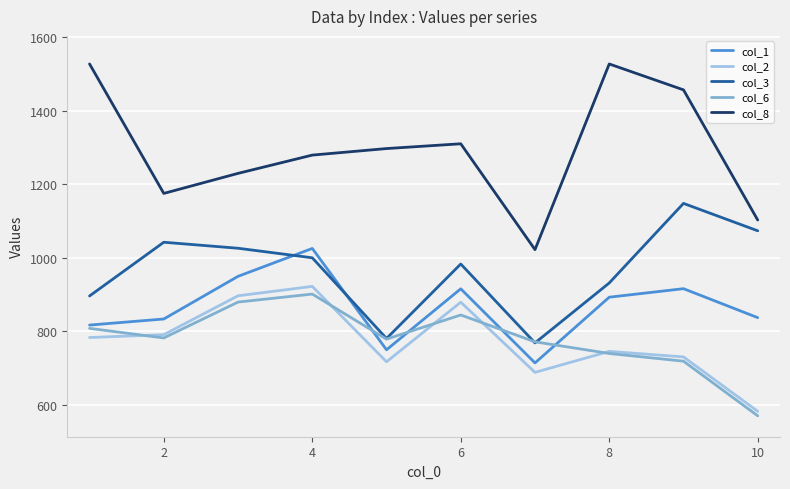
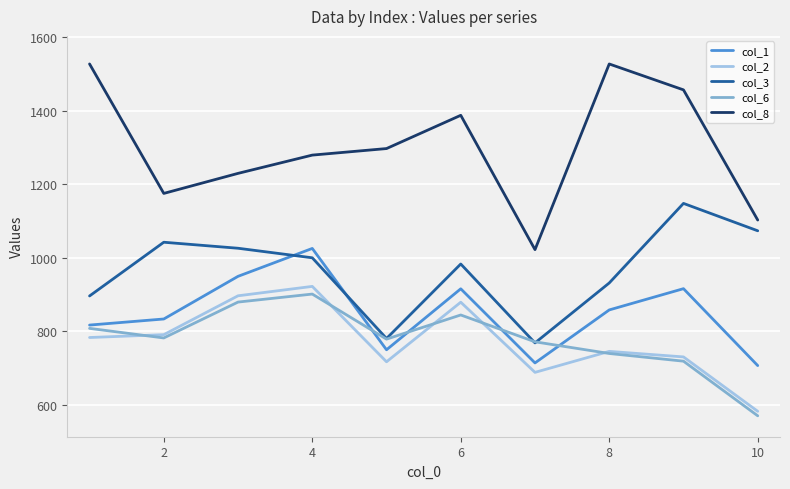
col_8, 6: 1310 -> 1390
col_1, 8: 890 -> 860
col_1, 10: 840 -> 710
